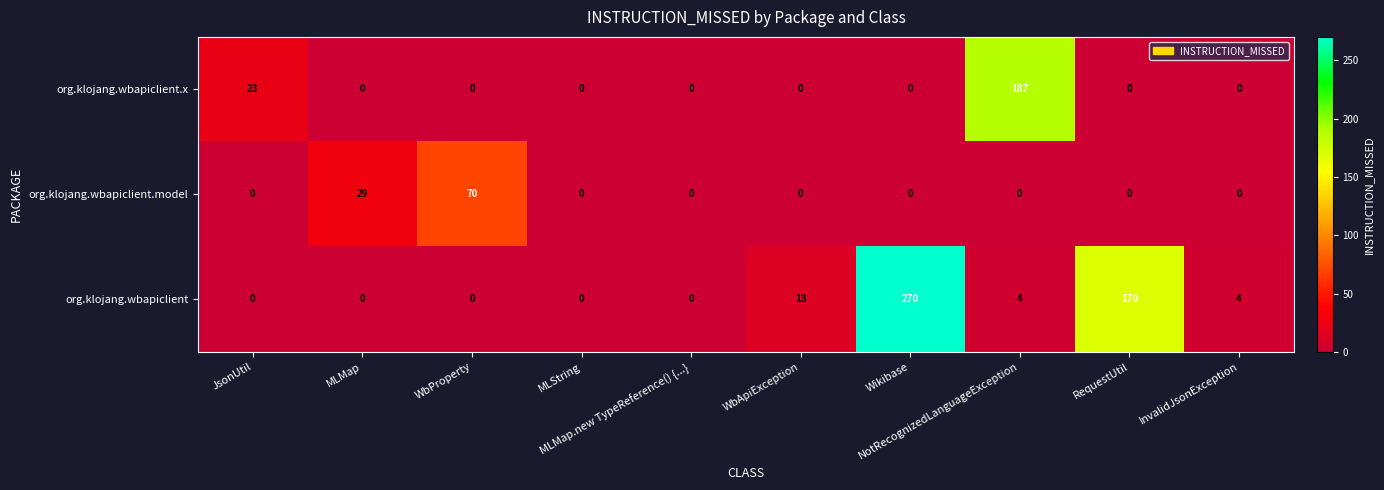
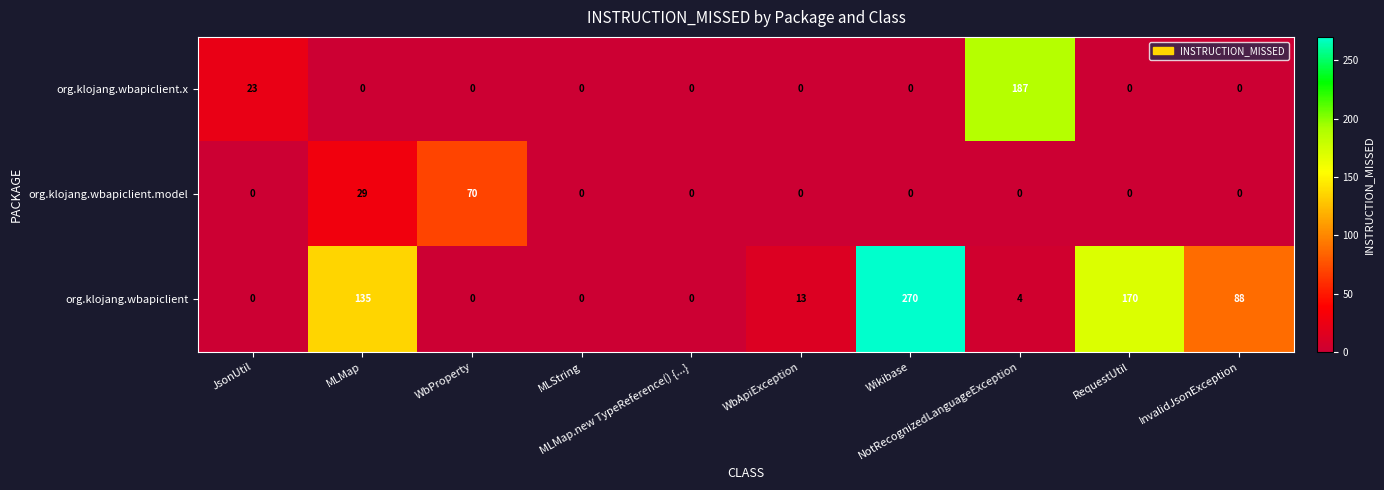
org.klojang.wbapiclient, MLMap: 0 -> 135
org.klojang.wbapiclient, InvalidJsonException: 4 -> 88
